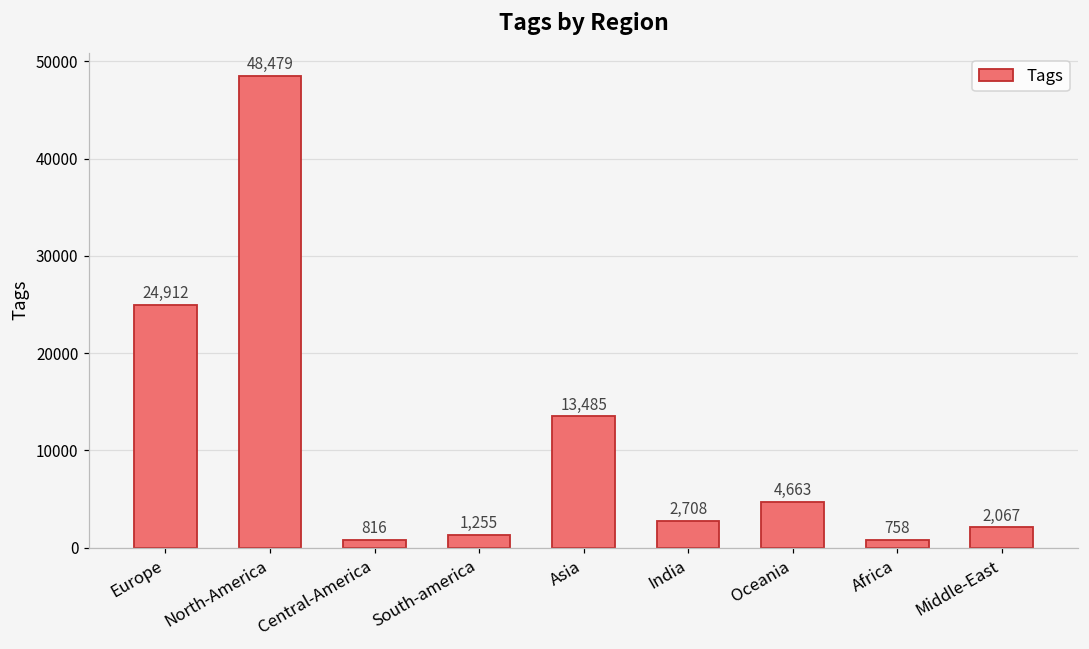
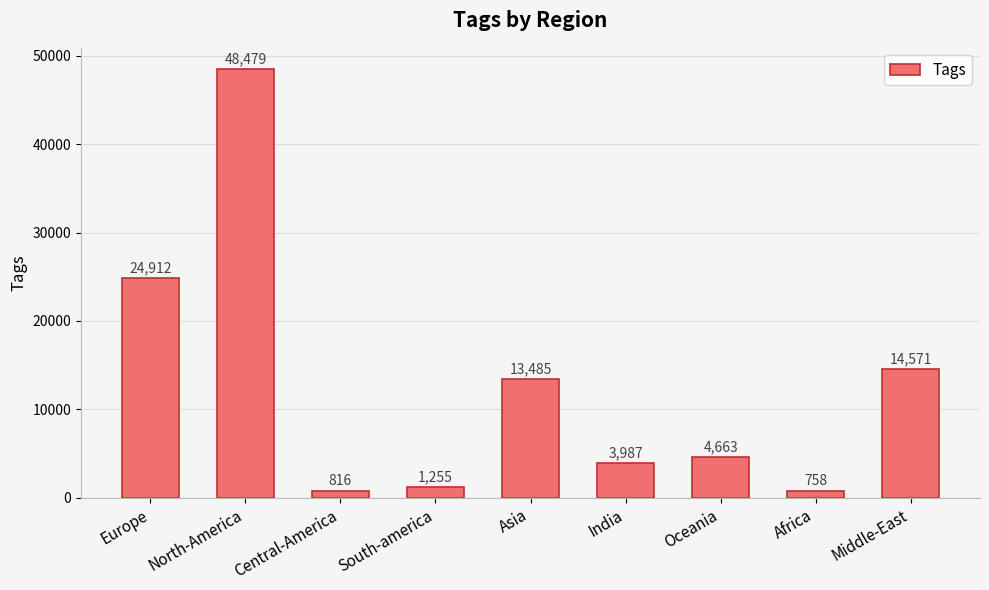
India: 2,708 -> 3,987
Middle-East: 2,067 -> 14,571
